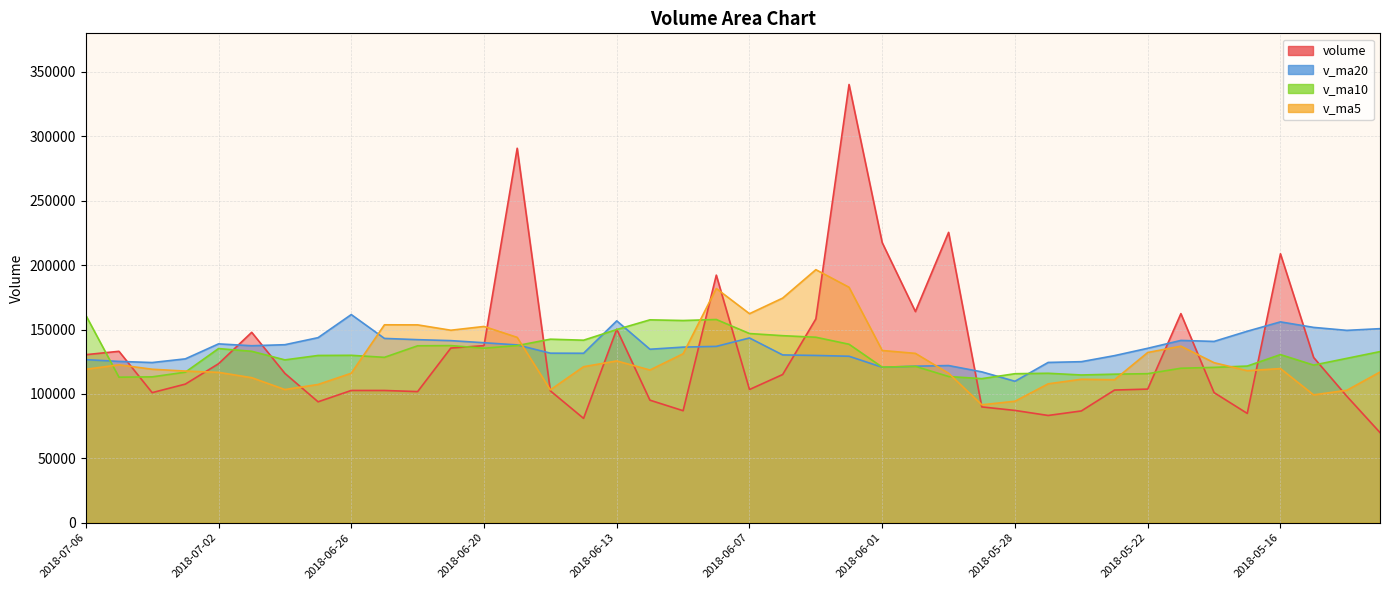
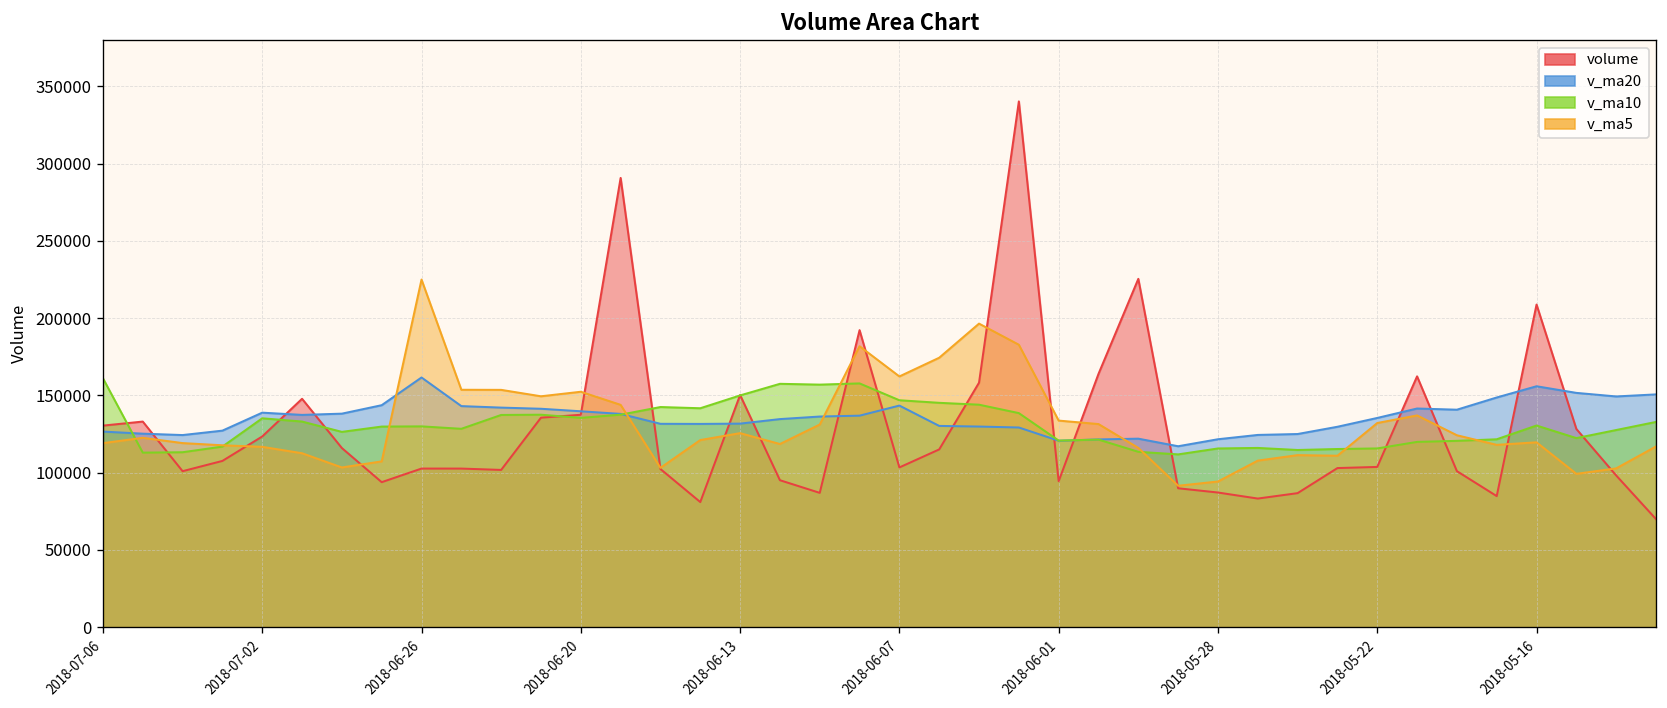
v_ma5, 2018-06-26: 116000 -> 225000
v_ma20, 2018-06-13: 157000 -> 132000
volume, 2018-06-01: 217000 -> 95000
v_ma20, 2018-05-28: 110000 -> 122000
